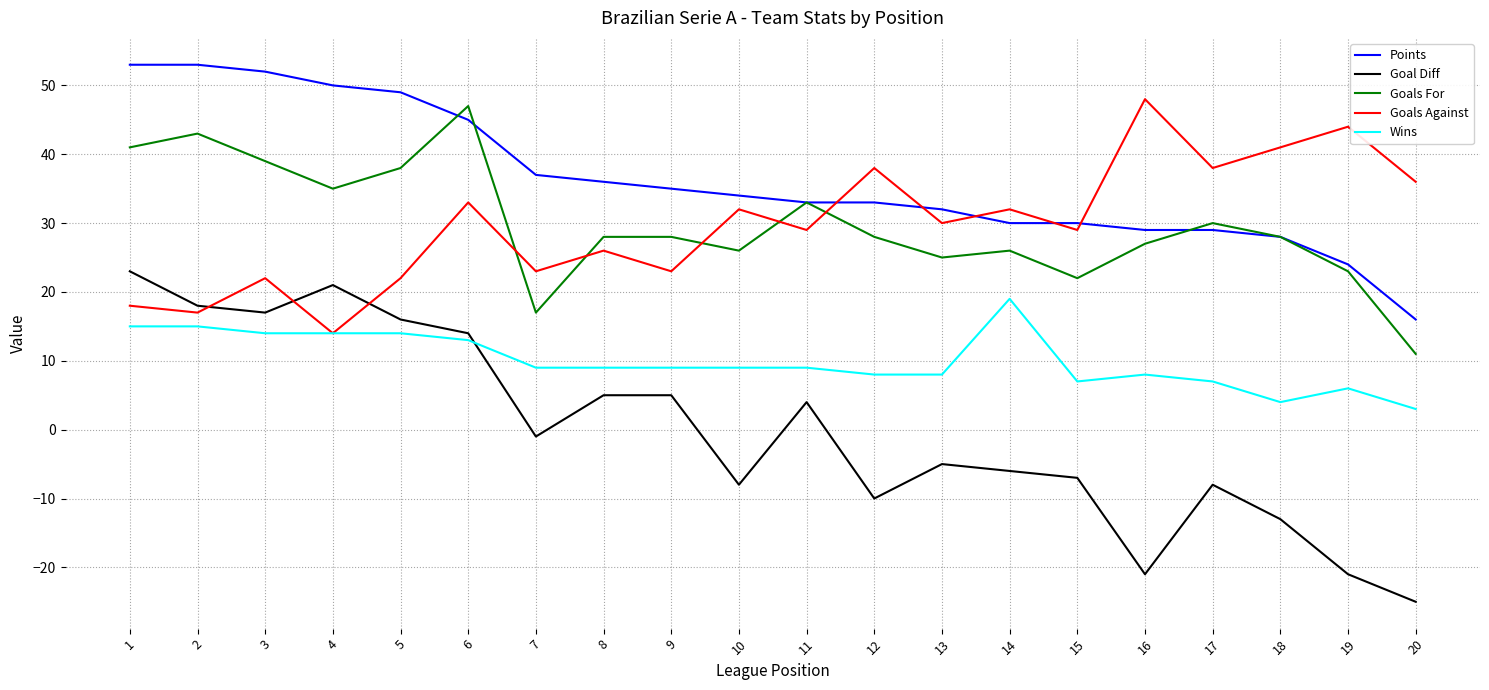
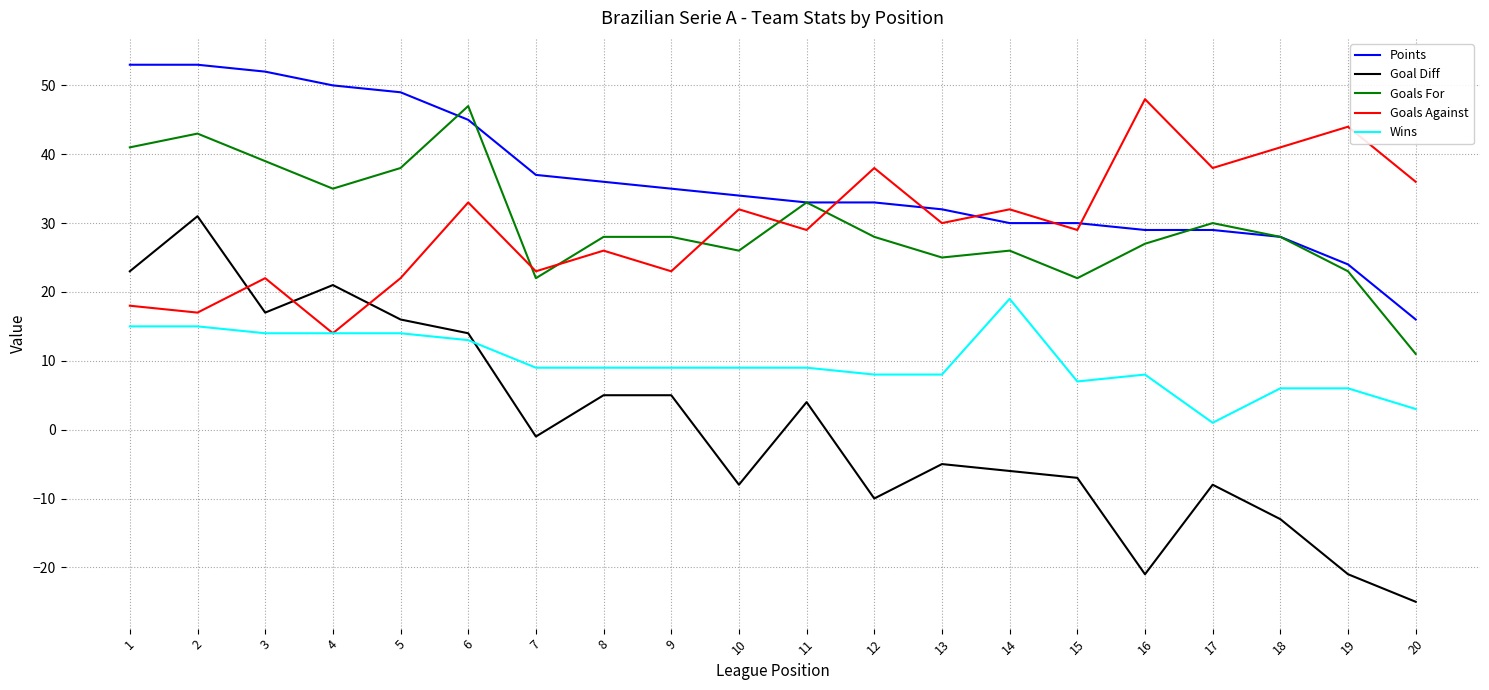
Goal Diff, 2: 18 -> 31
Goals For, 7: 17 -> 22
Wins, 17: 7 -> 1
Wins, 18: 4 -> 6
